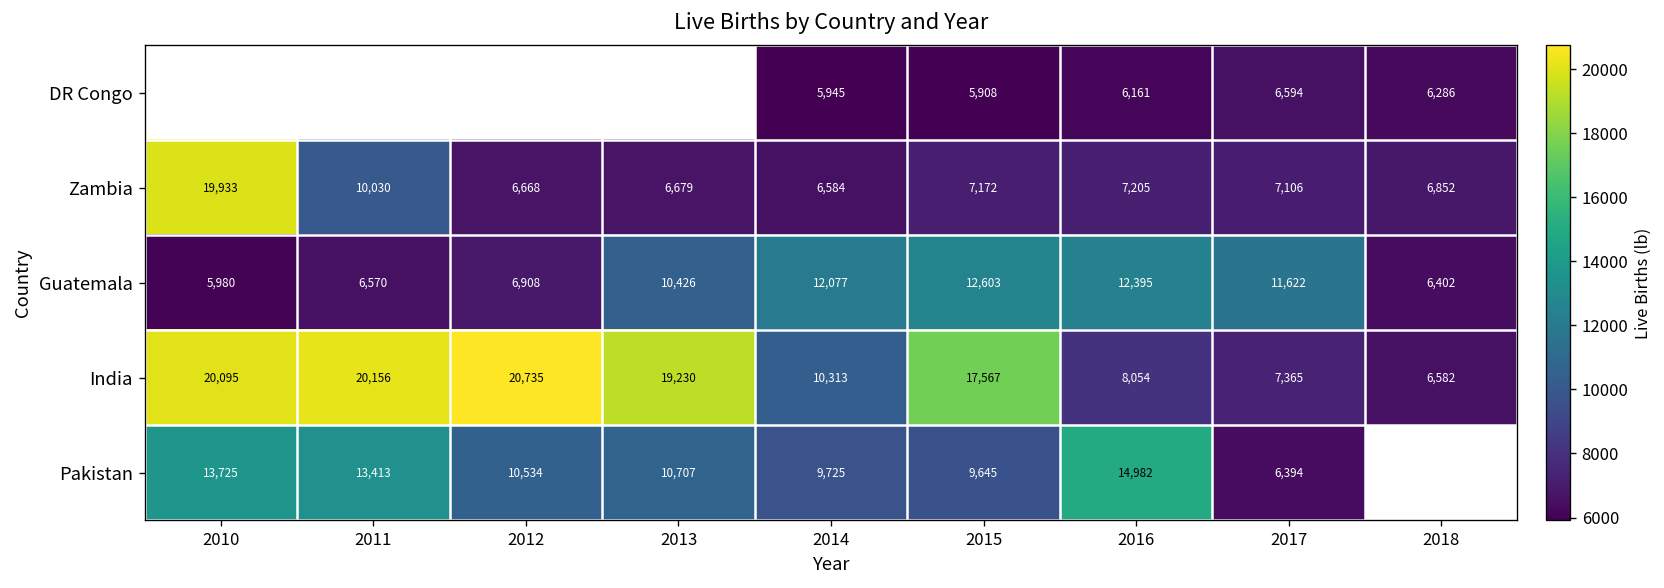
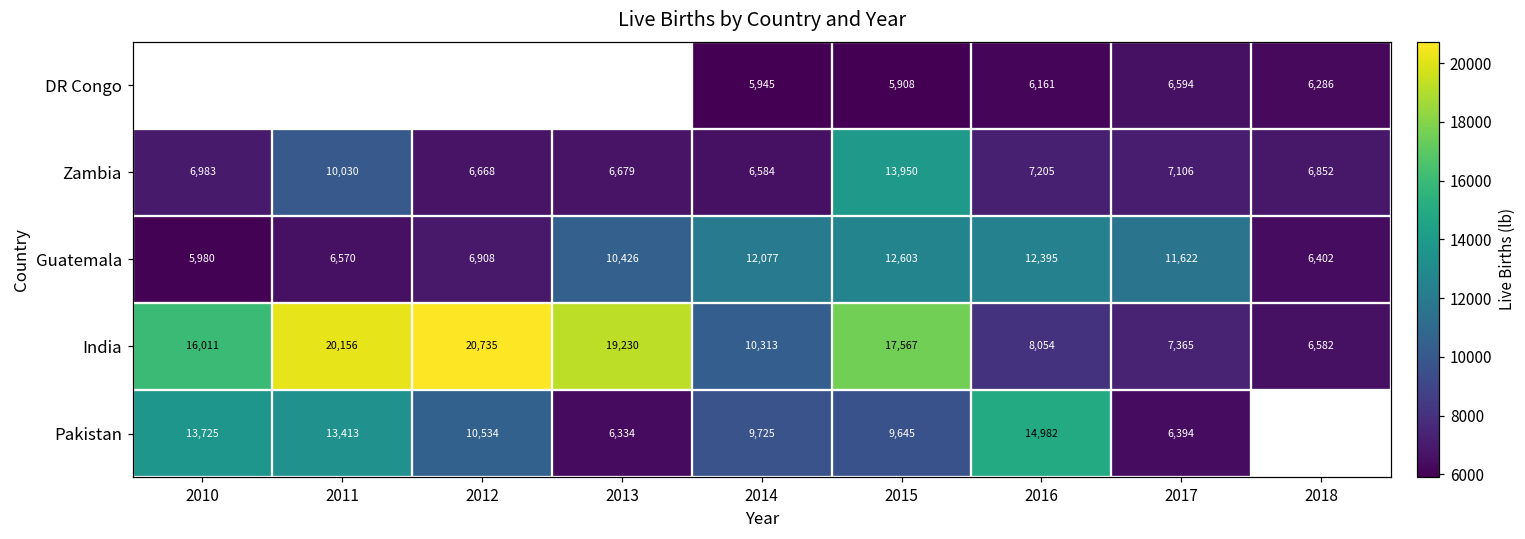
Zambia, 2010: 19,933 -> 6,983
Zambia, 2015: 7,172 -> 13,950
India, 2010: 20,095 -> 16,011
Pakistan, 2013: 10,707 -> 6,334
